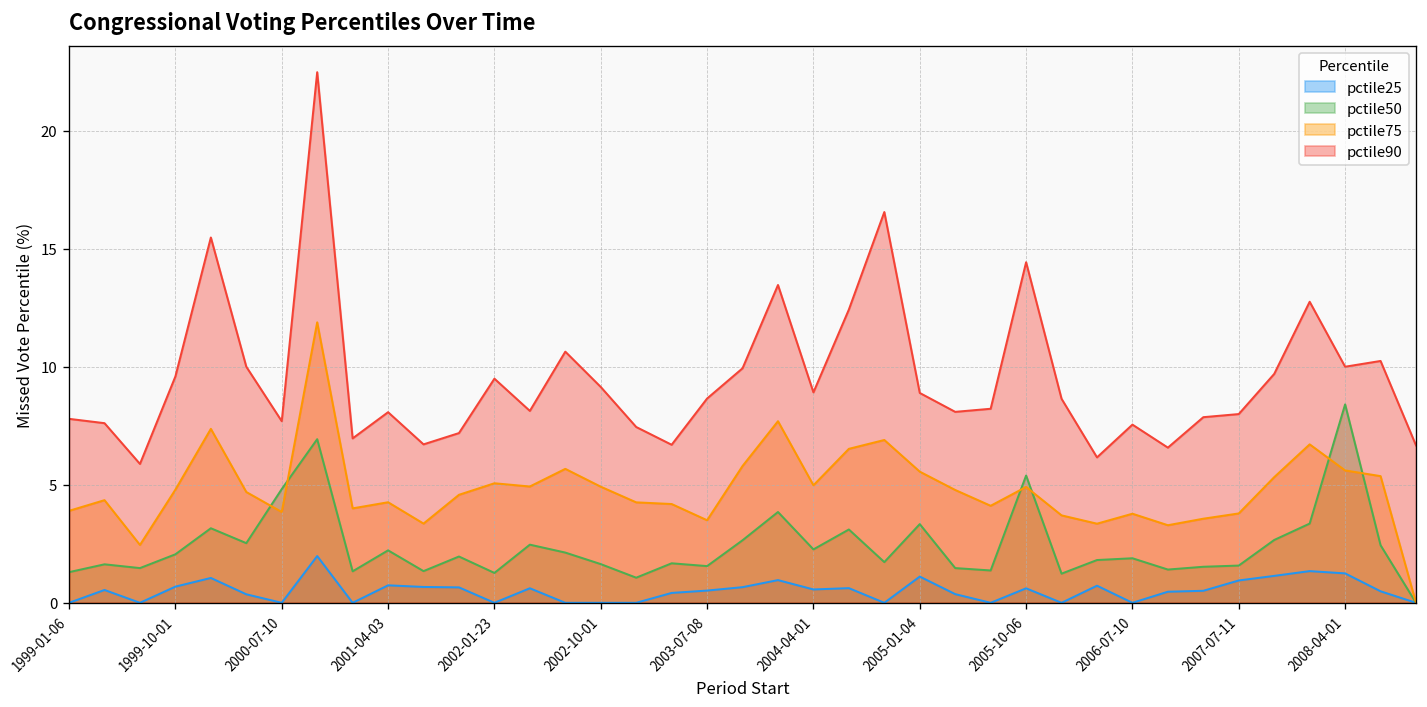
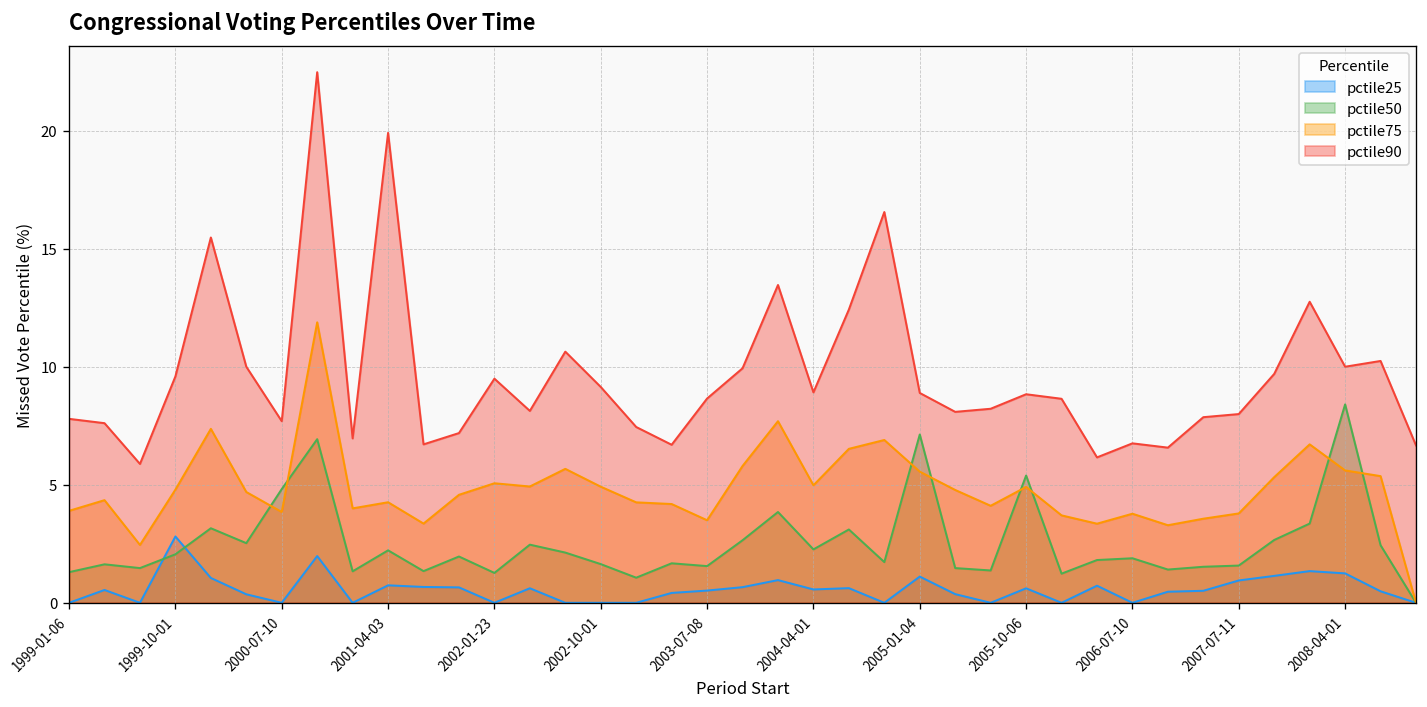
pctile25, 1999-10-01: 0.7 -> 2.8
pctile90, 2001-04-03: 8.1 -> 19.9
pctile50, 2005-01-04: 3.3 -> 7.1
pctile90, 2005-10-06: 14.4 -> 8.8
pctile90, 2006-07-10: 7.5 -> 6.8
